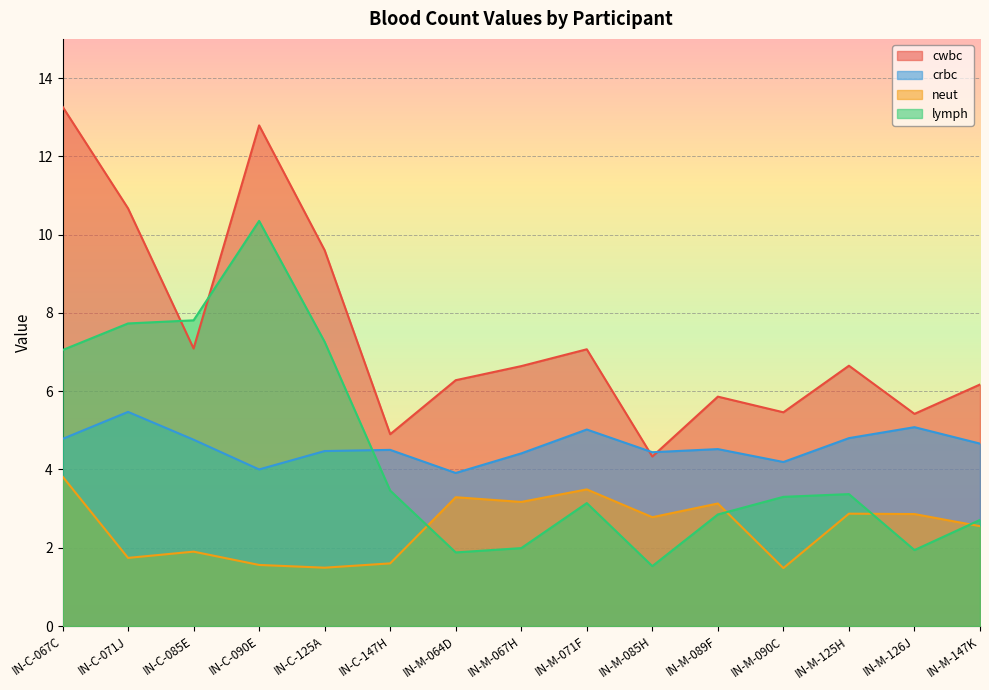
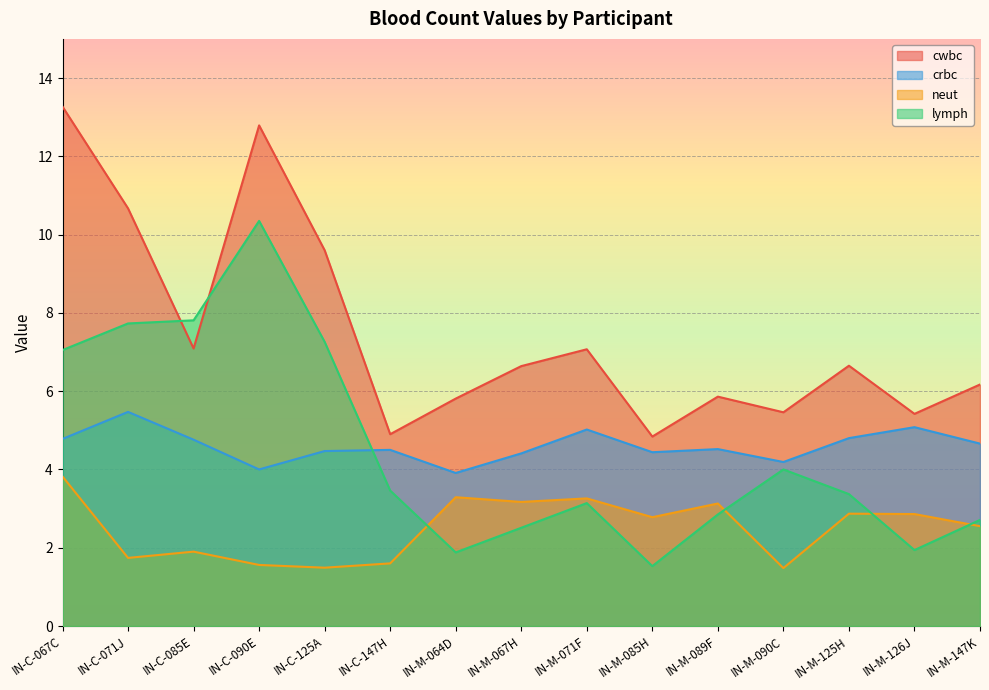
cwbc, IN-M-064D: 6.3 -> 5.8
lymph, IN-M-067H: 2.0 -> 2.5
neut, IN-M-071F: 3.5 -> 3.3
cwbc, IN-M-085H: 4.3 -> 4.8
lymph, IN-M-090C: 3.3 -> 4.0
